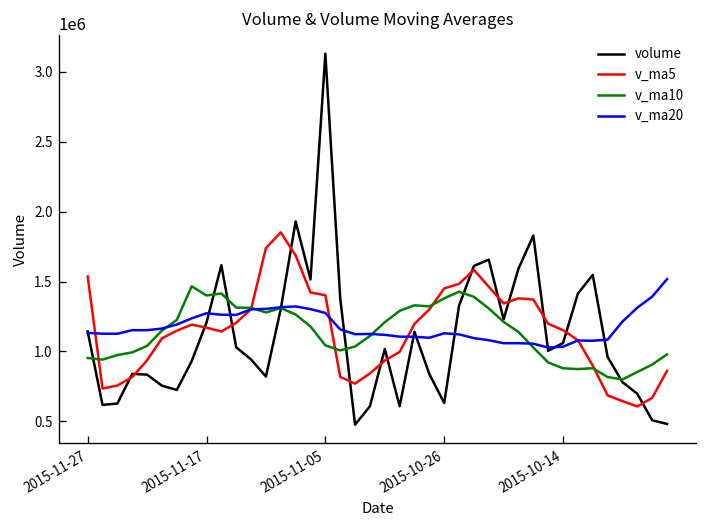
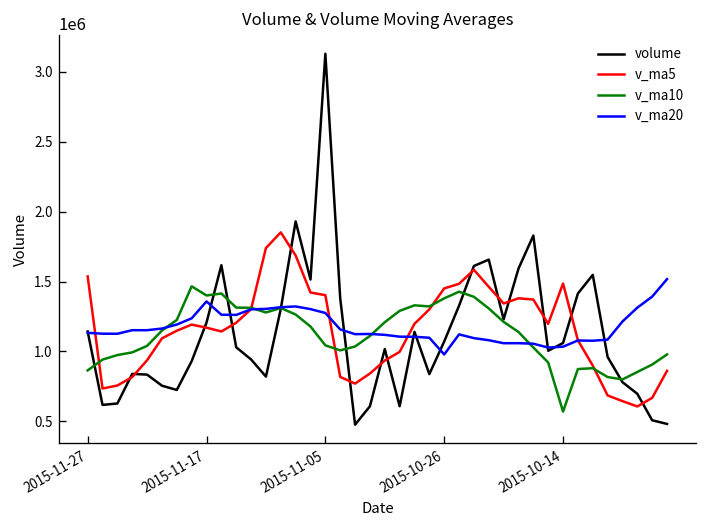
v_ma10, 2015-11-27: 950000 -> 860000
v_ma20, 2015-11-17: 1270000 -> 1360000
volume, 2015-10-26: 630000 -> 1070000
v_ma20, 2015-10-26: 1130000 -> 980000
v_ma5, 2015-10-14: 1150000 -> 1490000
v_ma10, 2015-10-14: 880000 -> 570000
